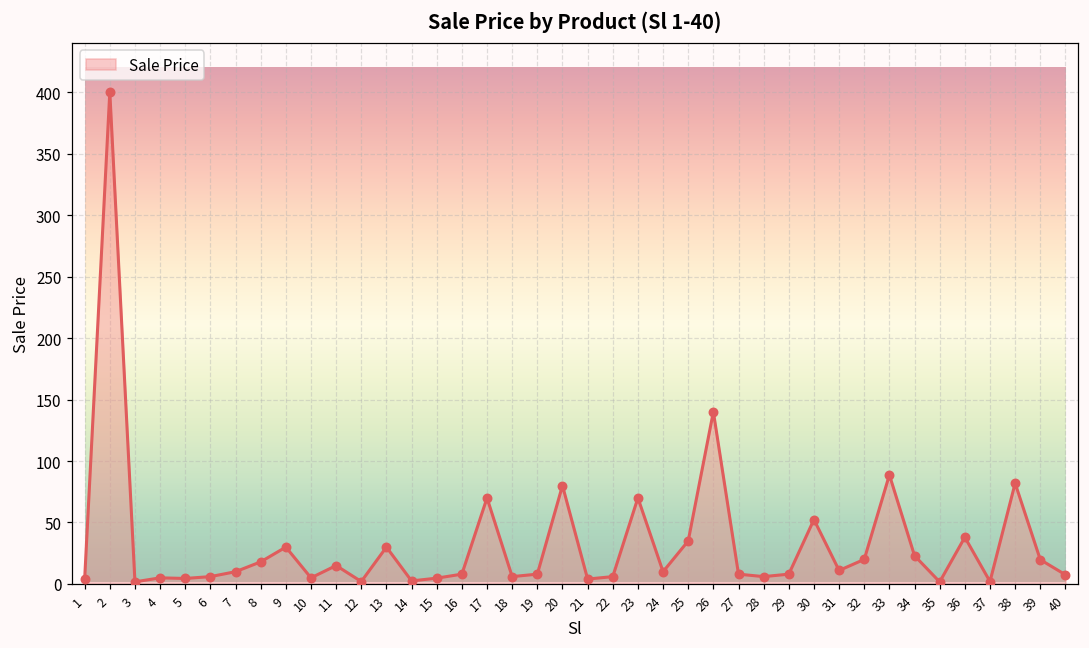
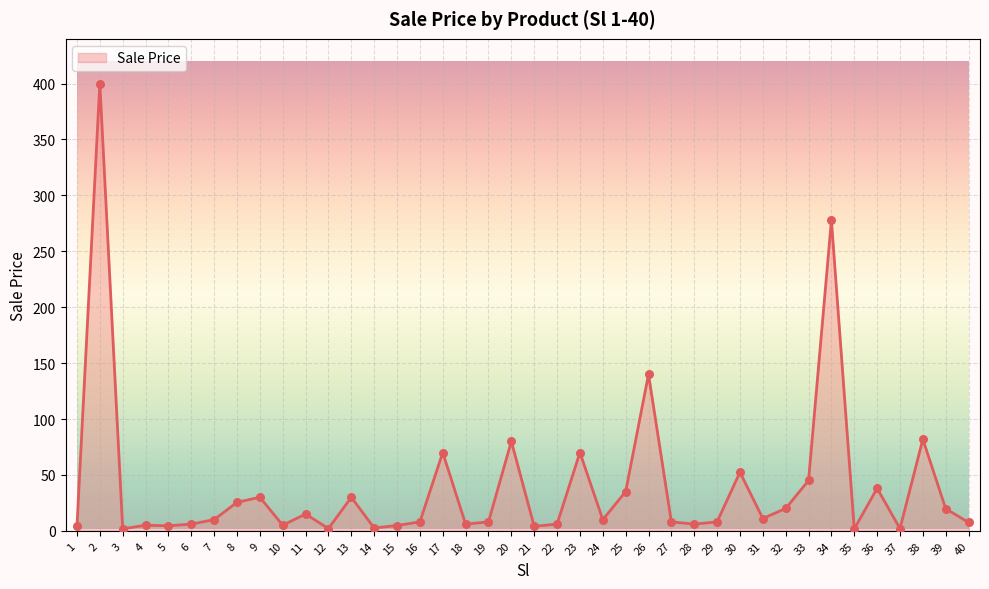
8: 18 -> 26
33: 89 -> 45
34: 23 -> 278
